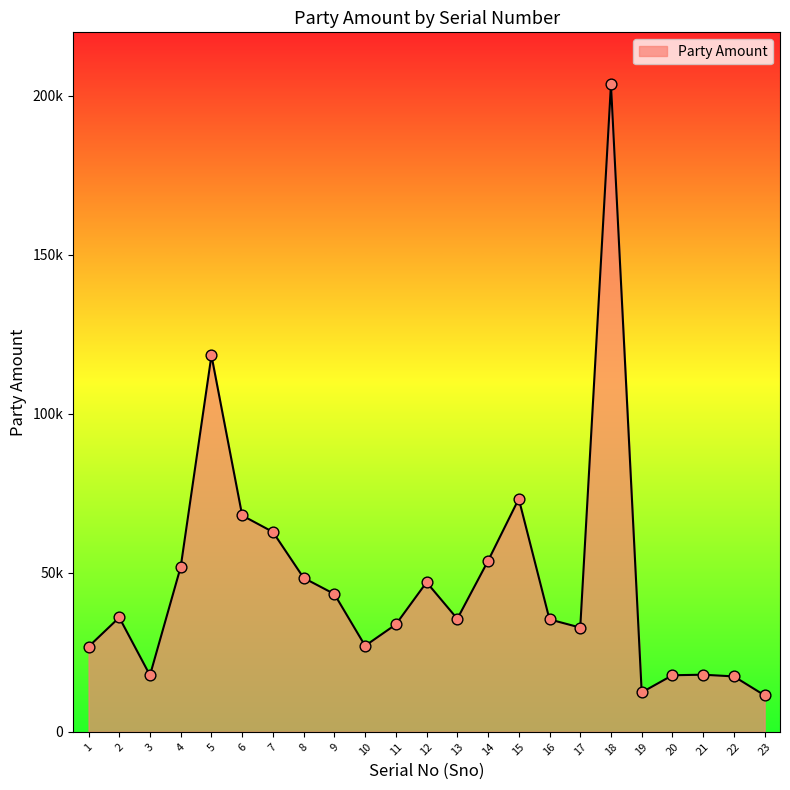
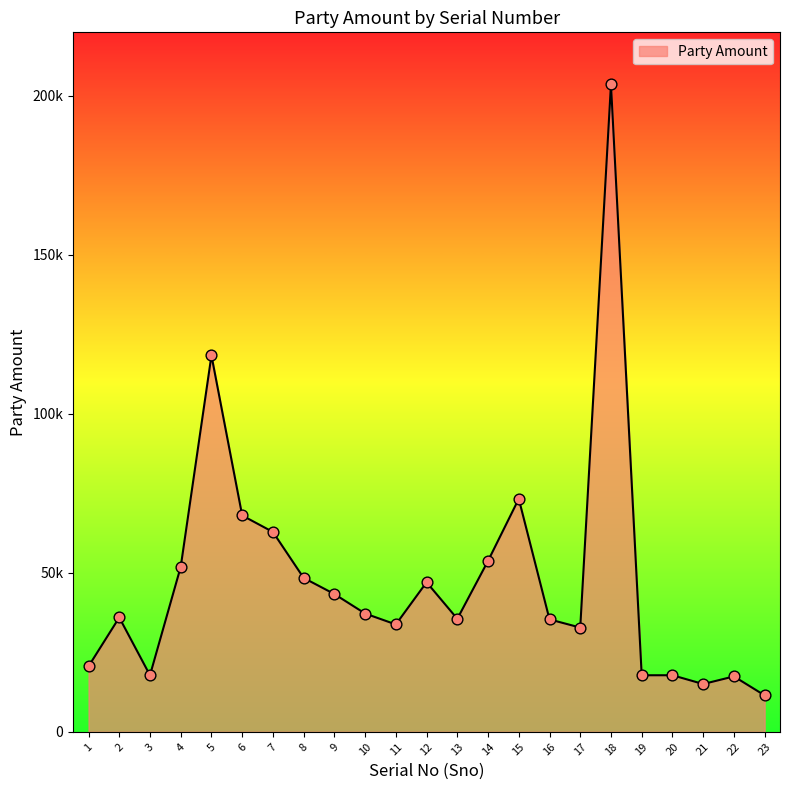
1: 27000 -> 21000
10: 27000 -> 37000
19: 12000 -> 18000
21: 18000 -> 15000
